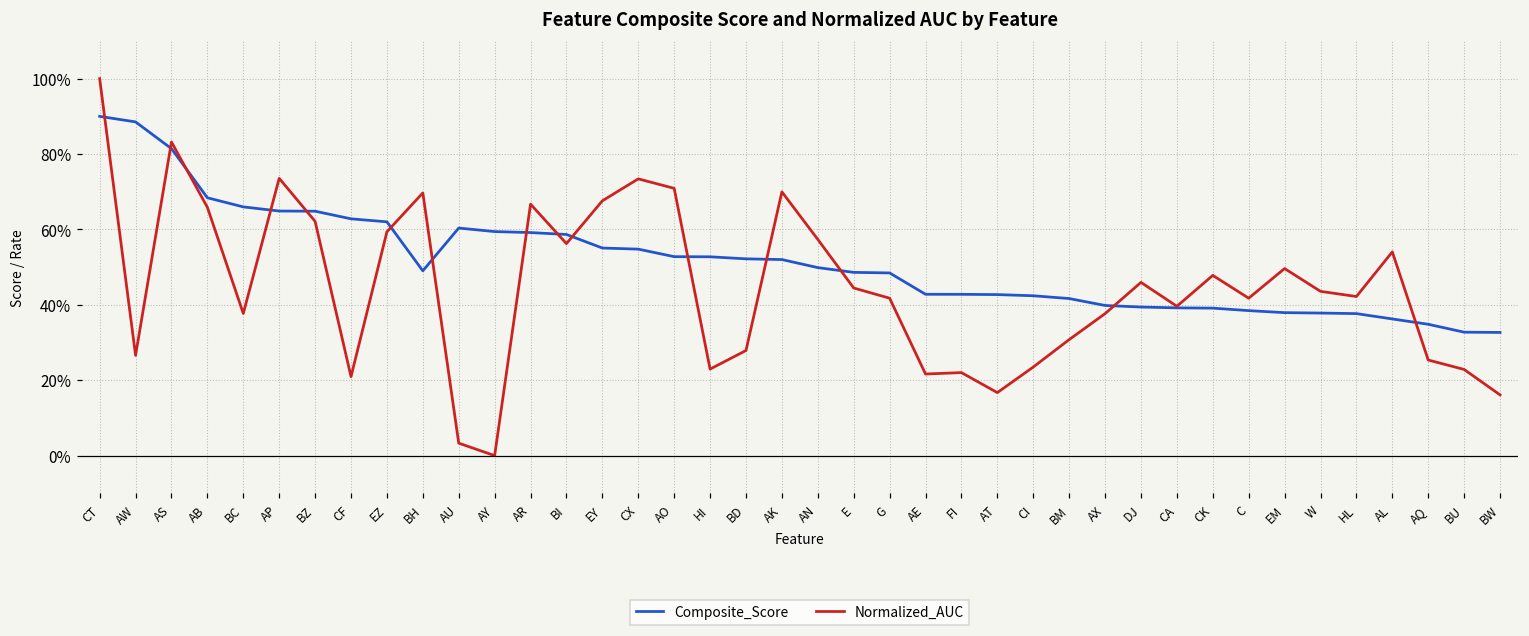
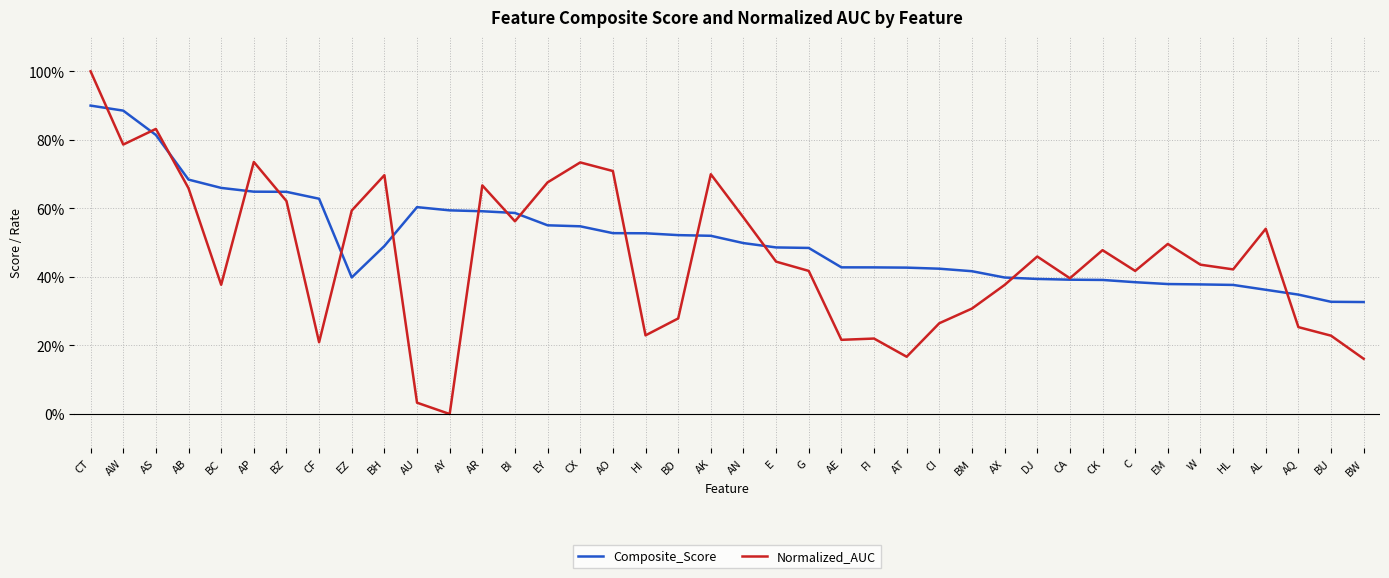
Normalized_AUC, AW: 27% -> 79%
Composite_Score, EZ: 62% -> 40%
Normalized_AUC, CI: 23% -> 26%
